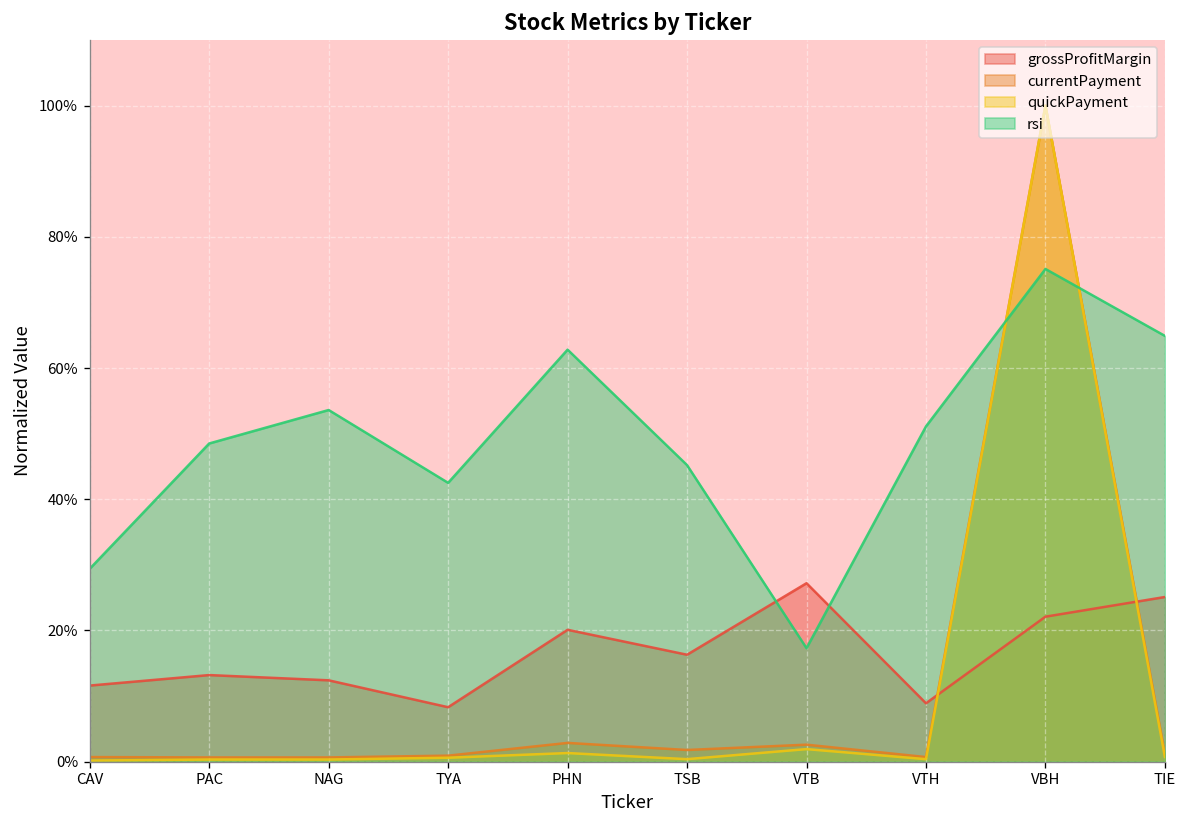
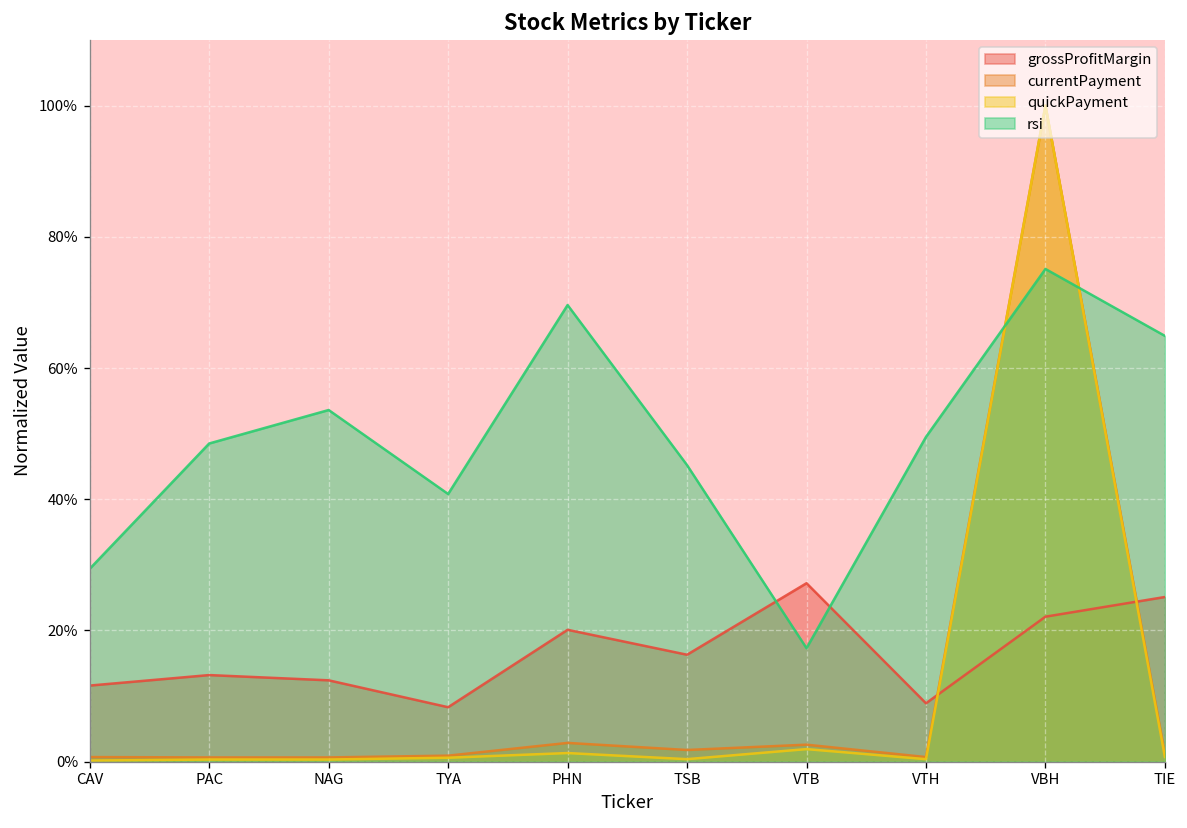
rsi, TYA: 43% -> 41%
rsi, PHN: 63% -> 70%
rsi, VTH: 51% -> 50%
